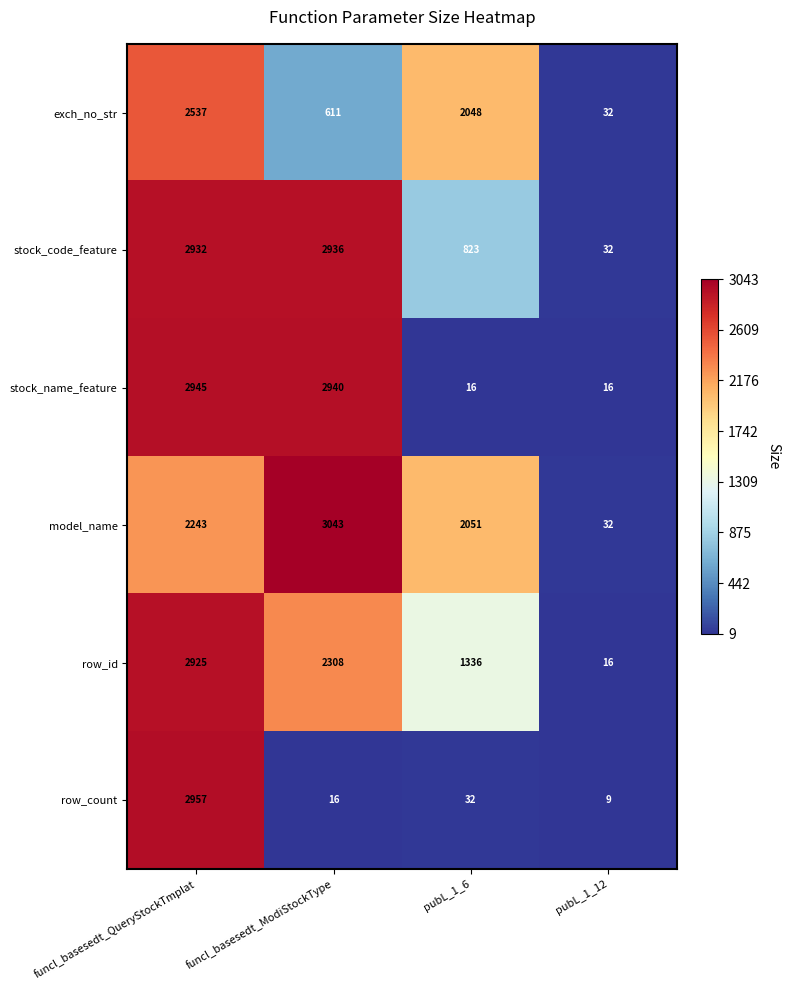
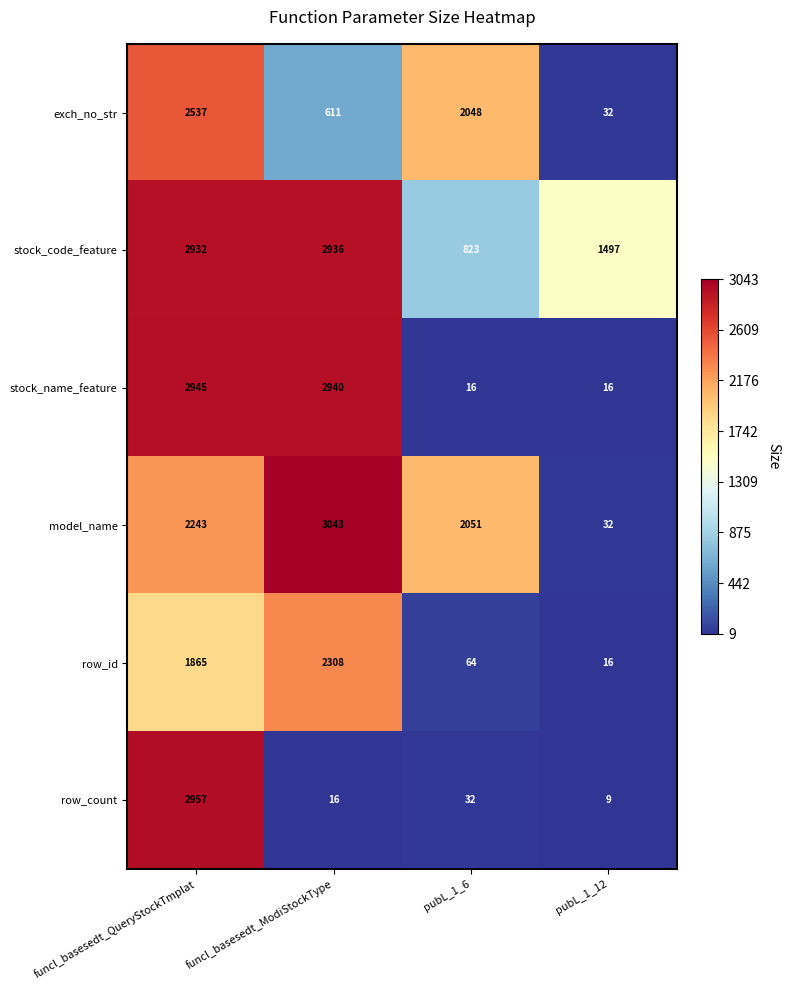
stock_code_feature, pubL_1_12: 32 -> 1497
row_id, funcl_basesedt_QueryStockTmplat: 2925 -> 1865
row_id, pubL_1_6: 1336 -> 64
